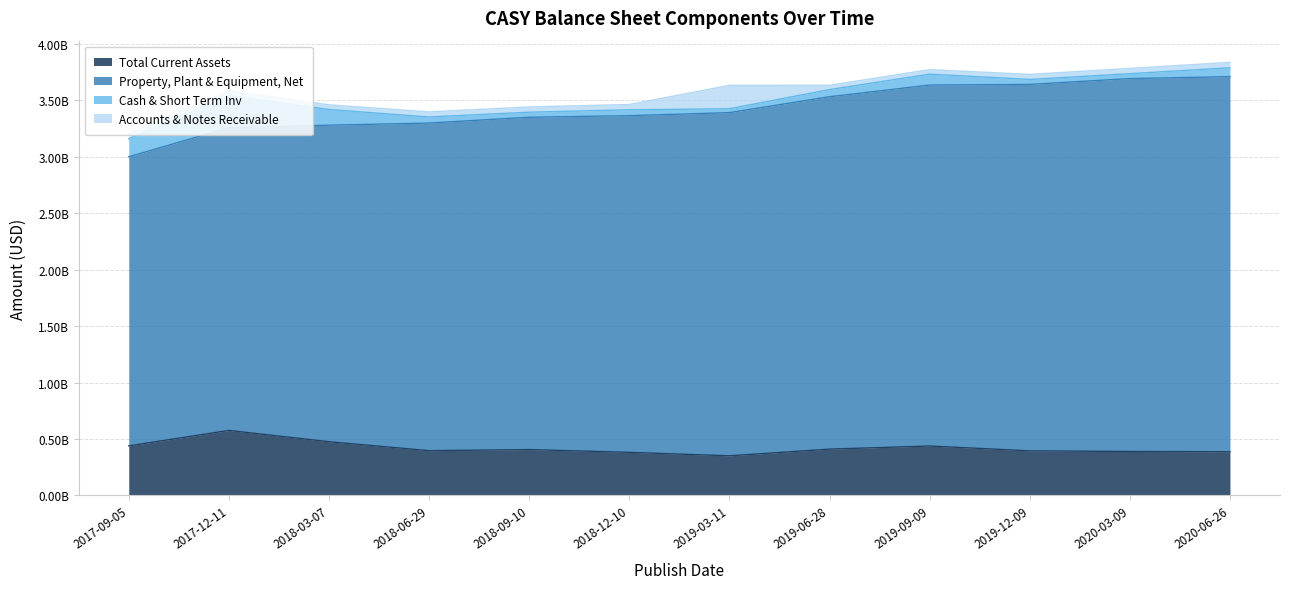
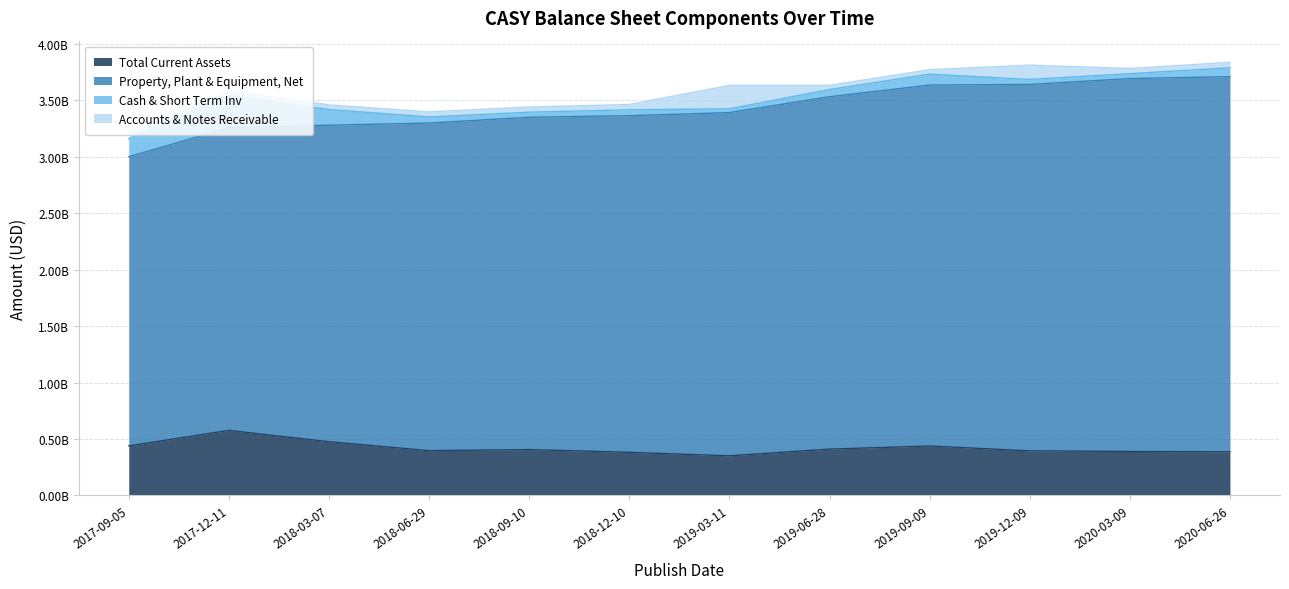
Accounts & Notes Receivable, 2019-12-09: 40000000 -> 130000000
